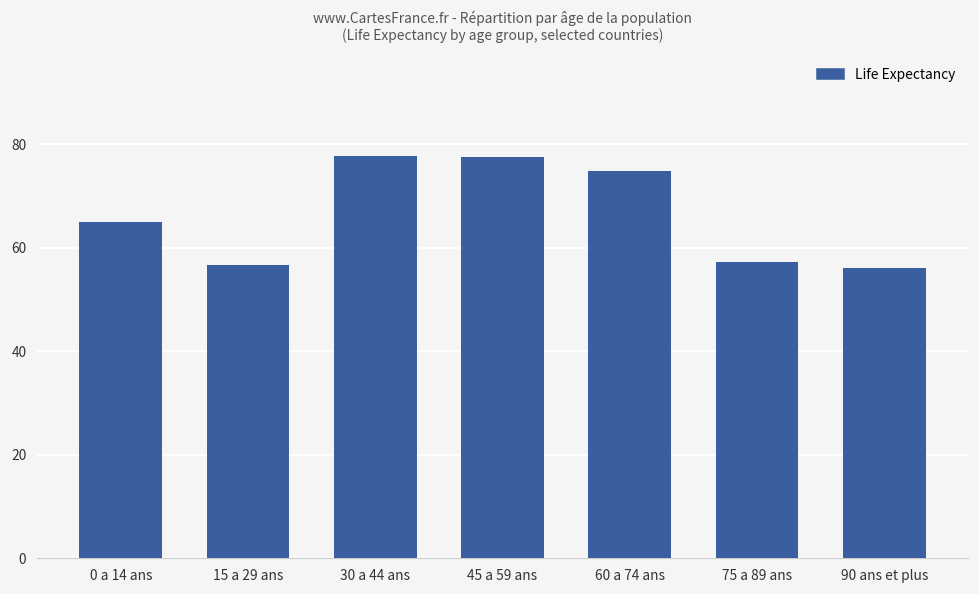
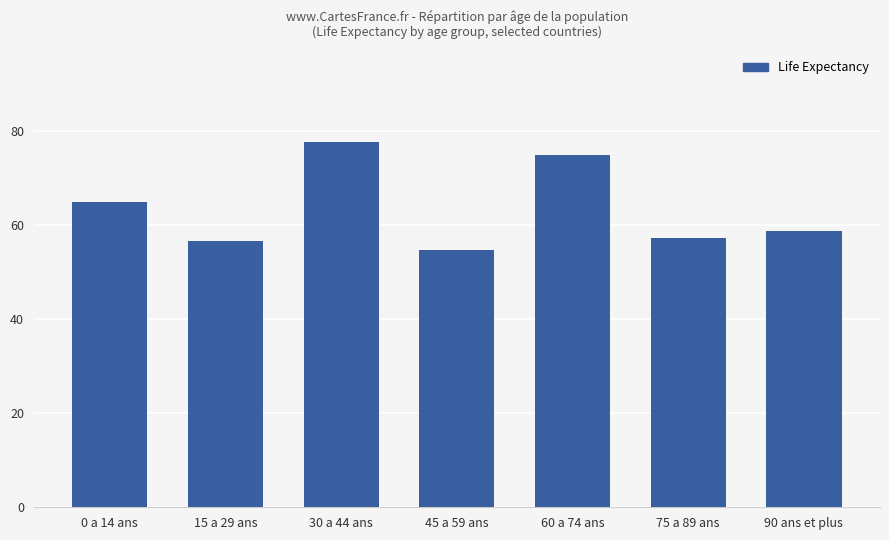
45 a 59 ans: 78 -> 55
90 ans et plus: 56 -> 59
